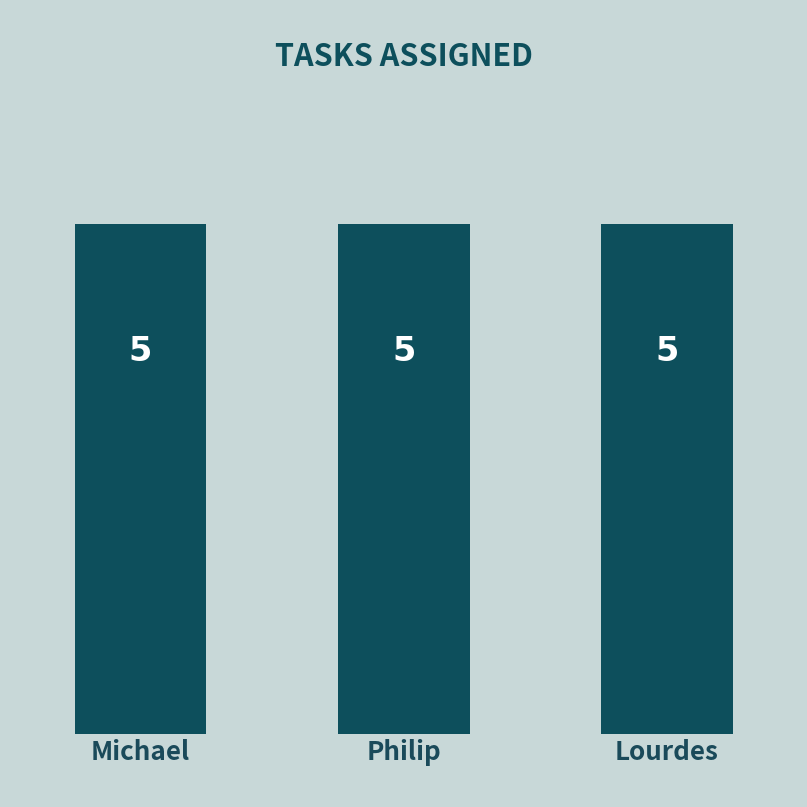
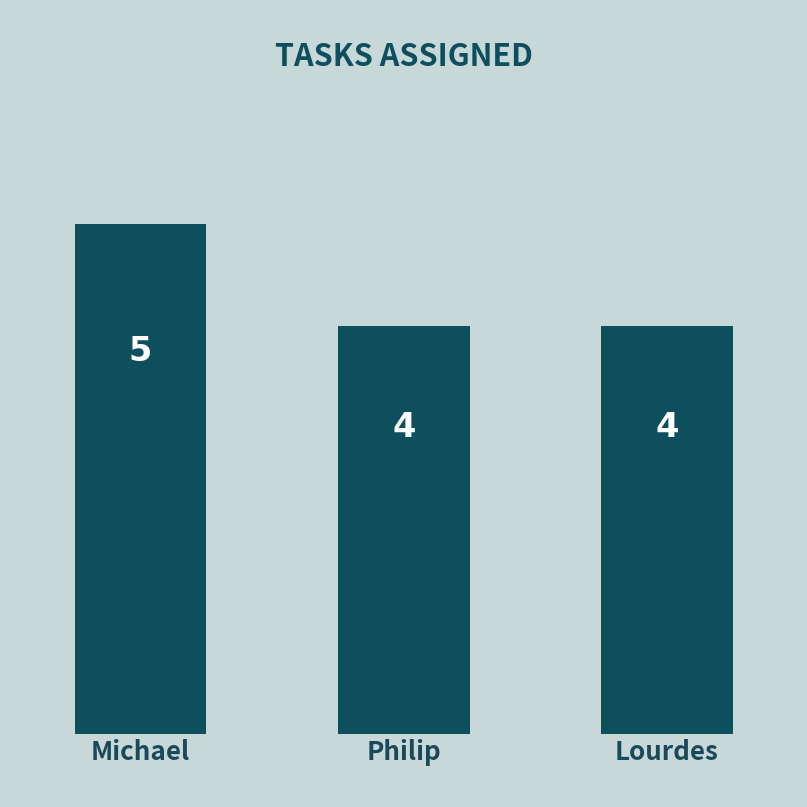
Philip: 5 -> 4
Lourdes: 5 -> 4
